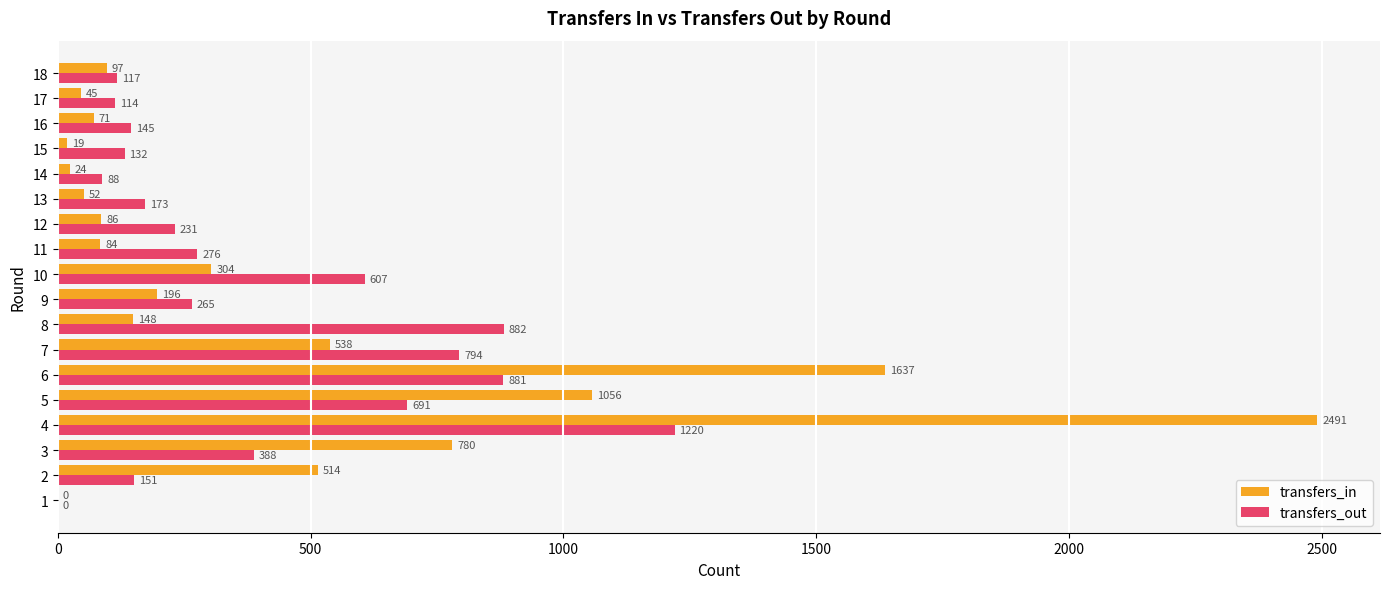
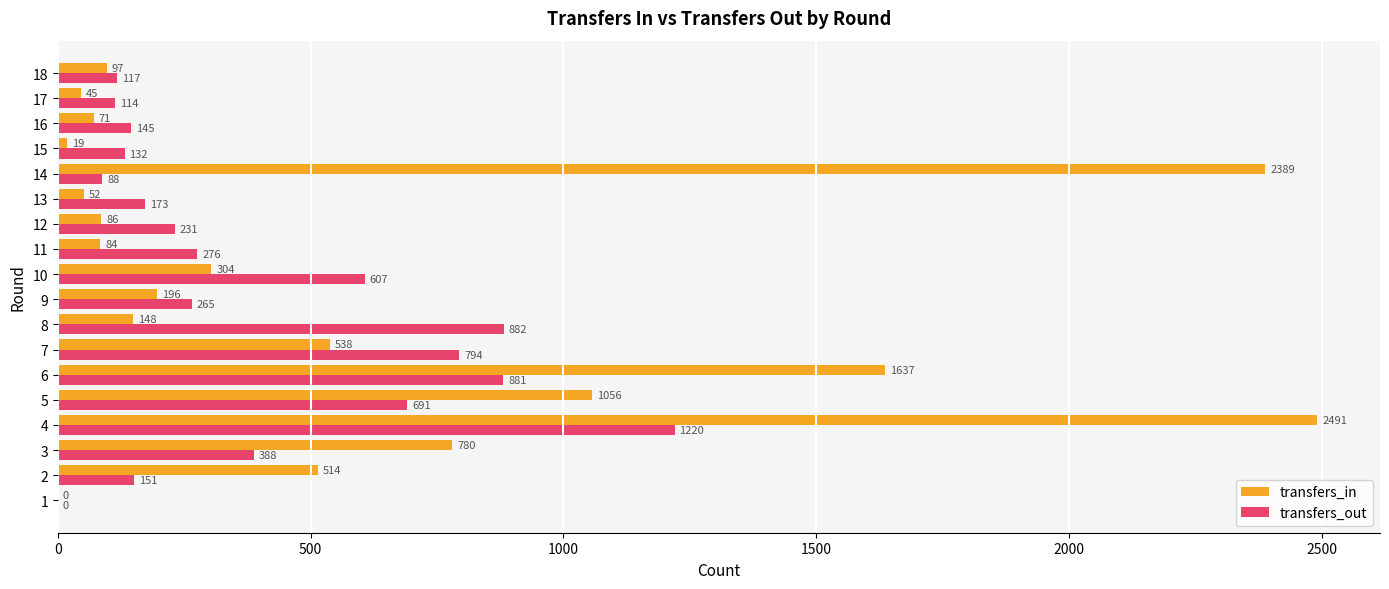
transfers_in, 14: 24 -> 2389
